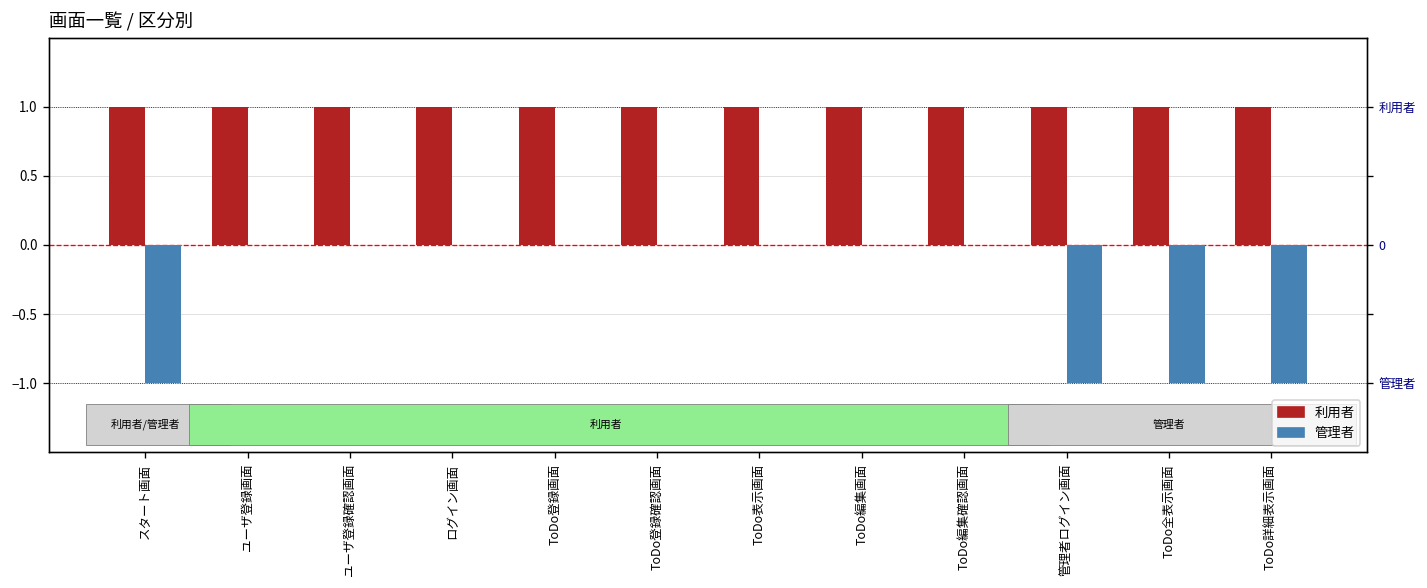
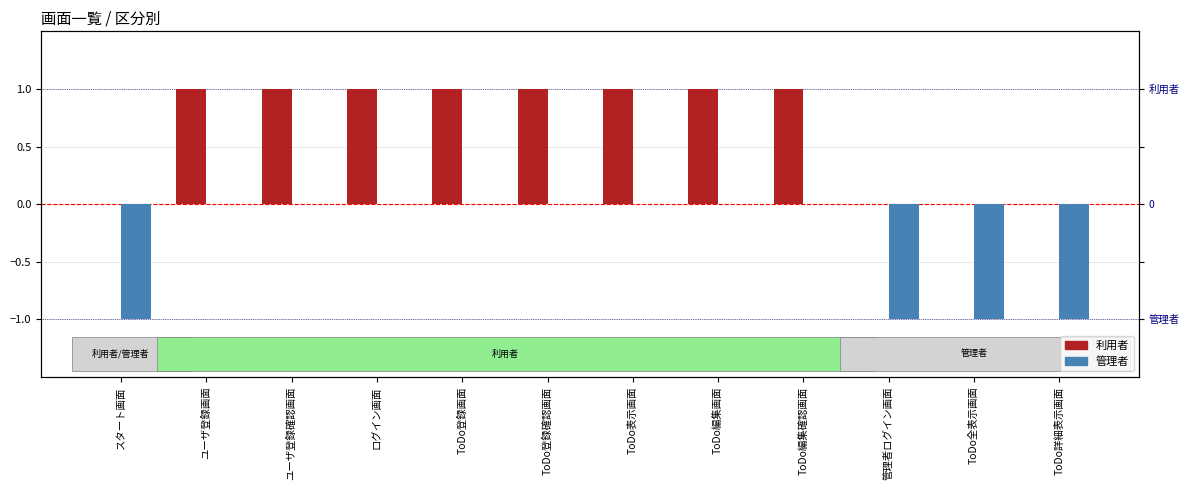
利用者, スタート画面: 1 -> 0
利用者, 管理者ログイン画面: 1 -> 0
利用者, ToDo全表示画面: 1 -> 0
利用者, ToDo詳細表示画面: 1 -> 0
